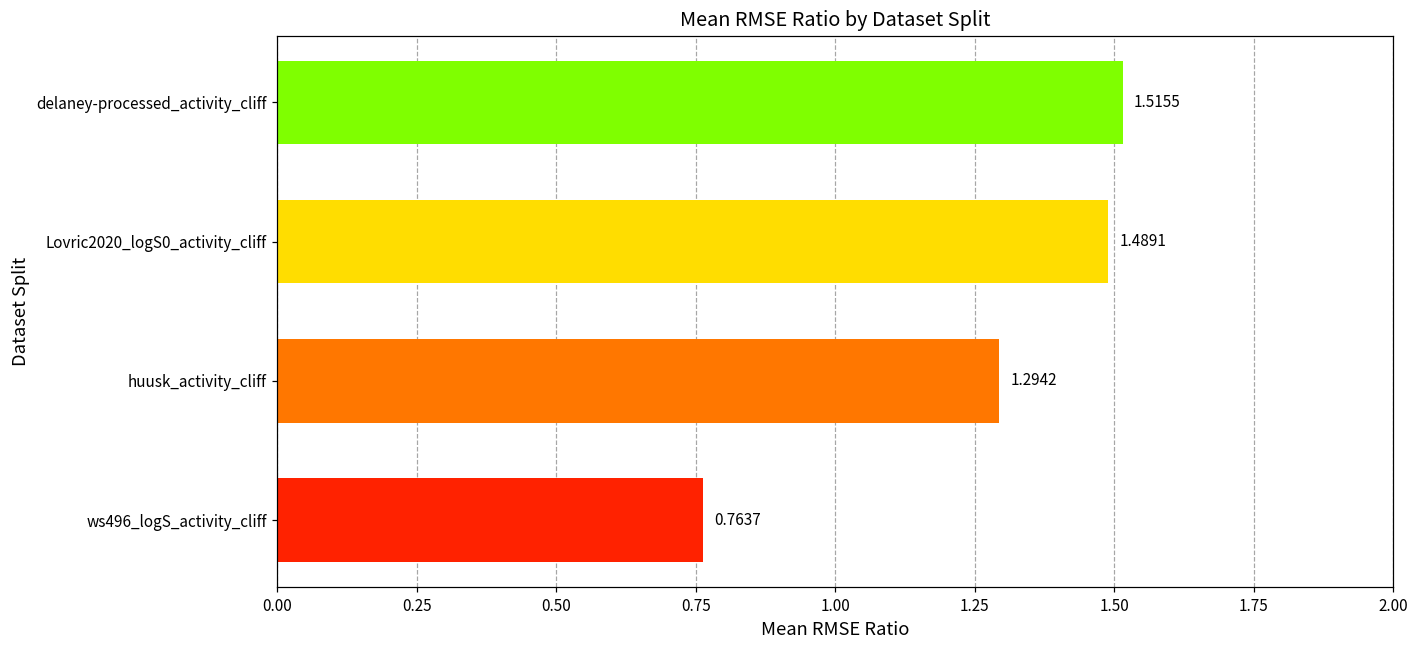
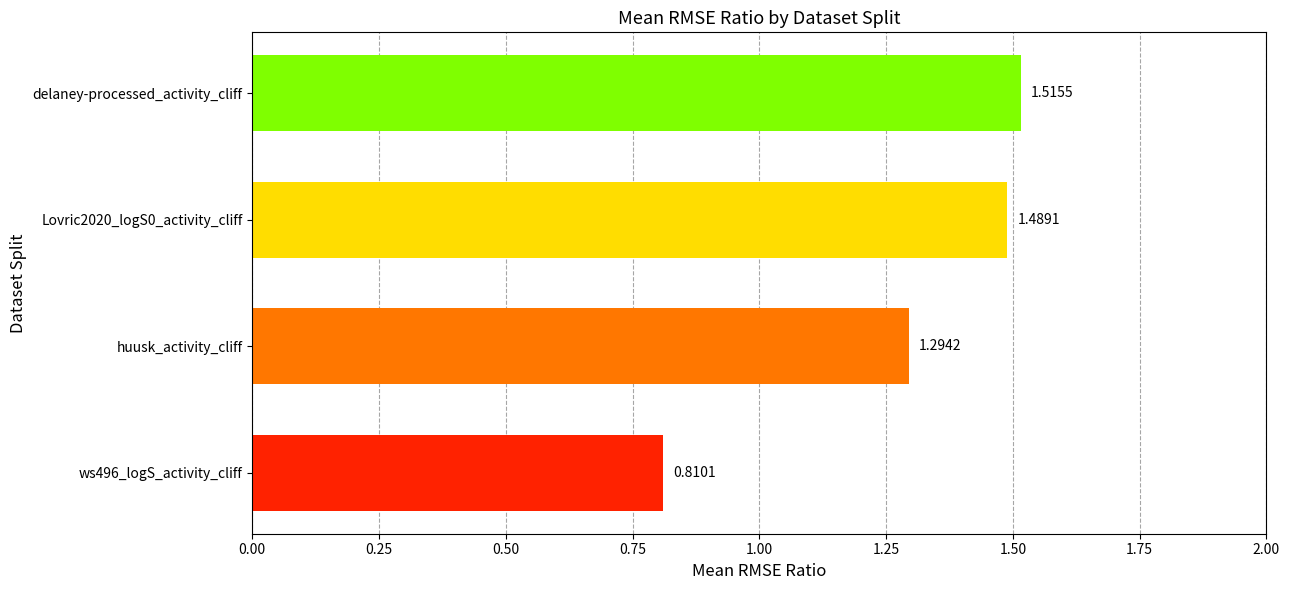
ws496_logS_activity_cliff: 0.7637 -> 0.8101
